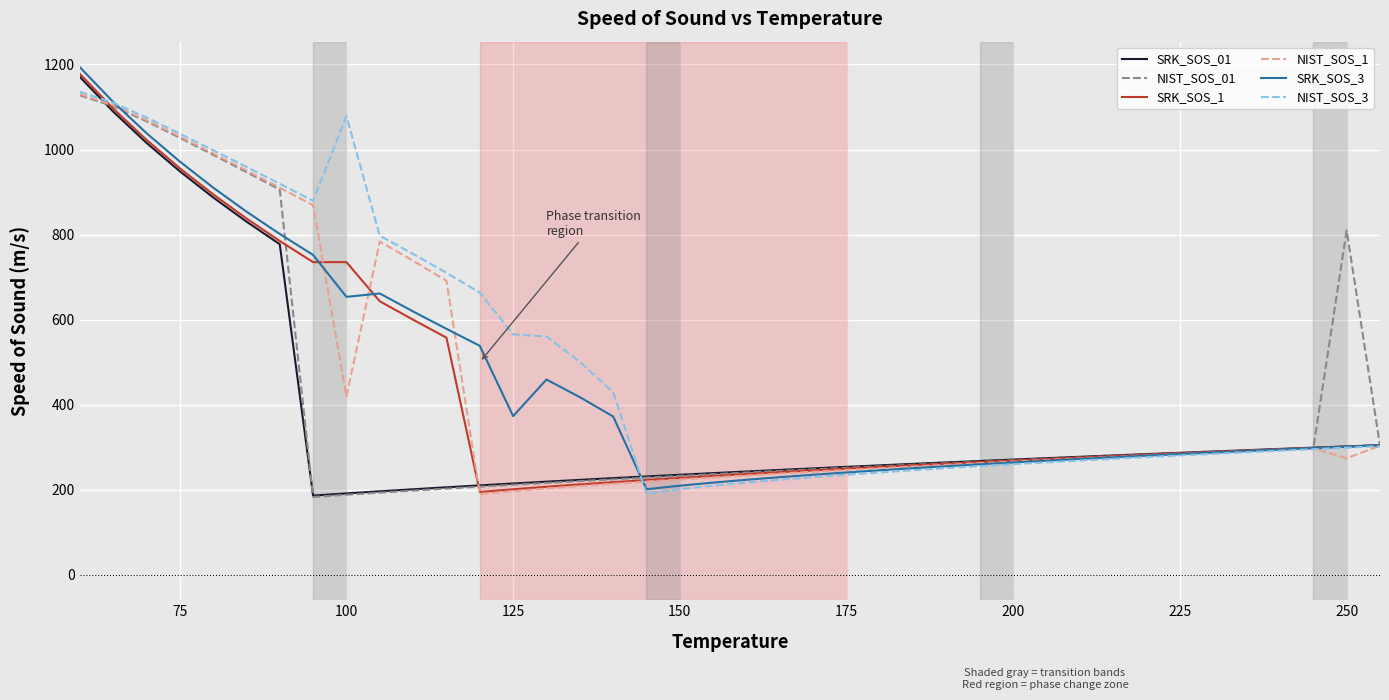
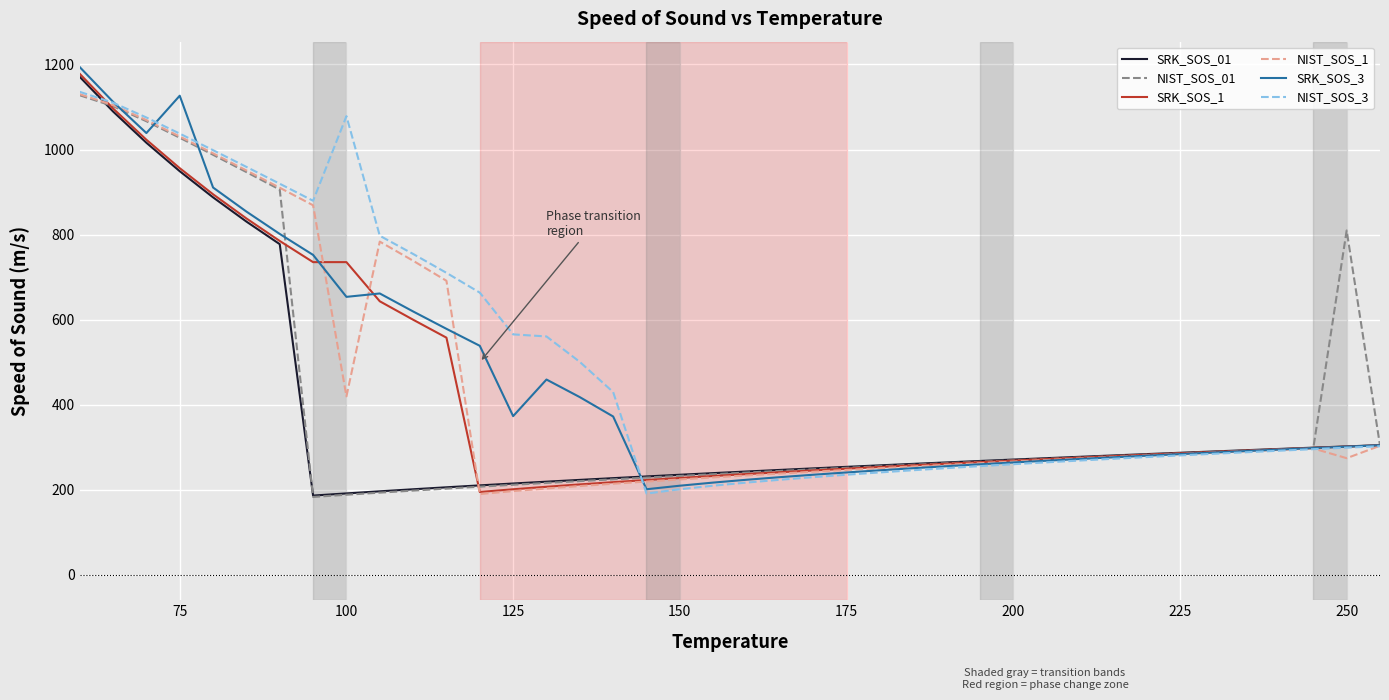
SRK_SOS_3, 75: 970 -> 1130
